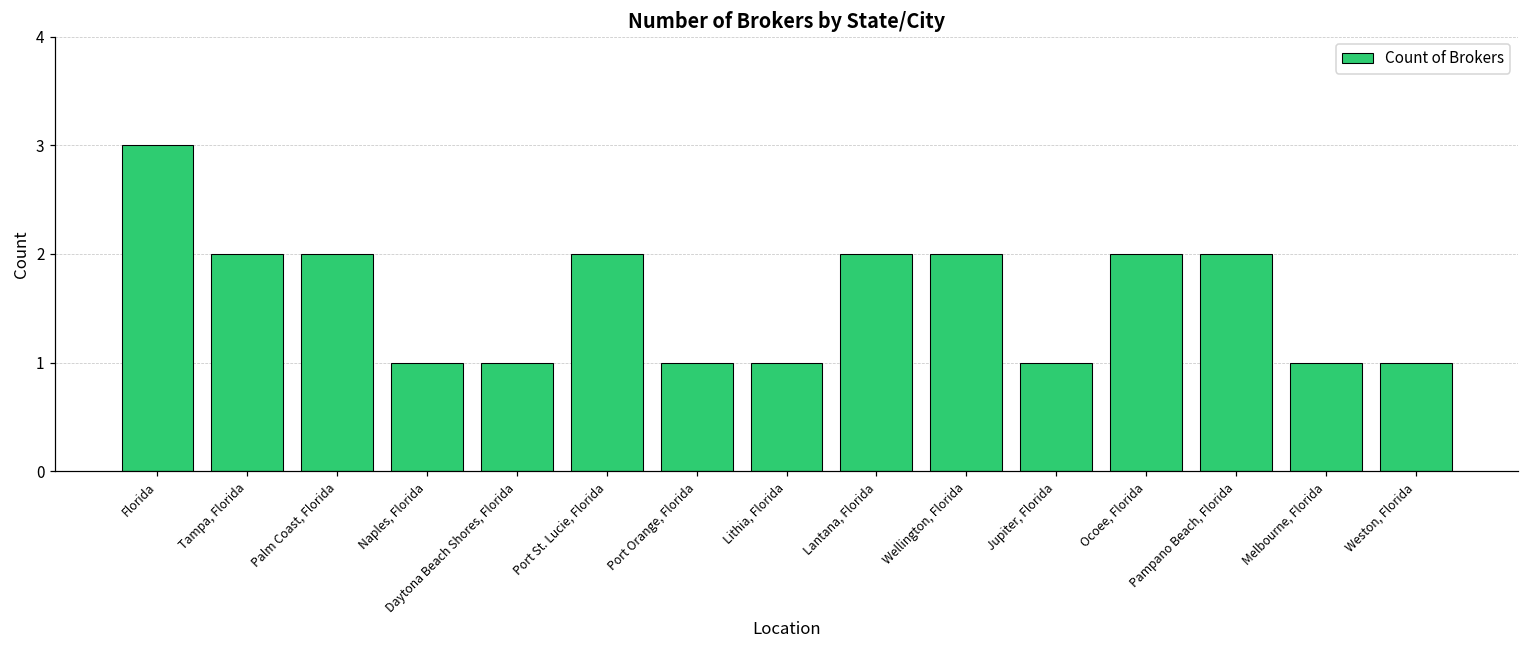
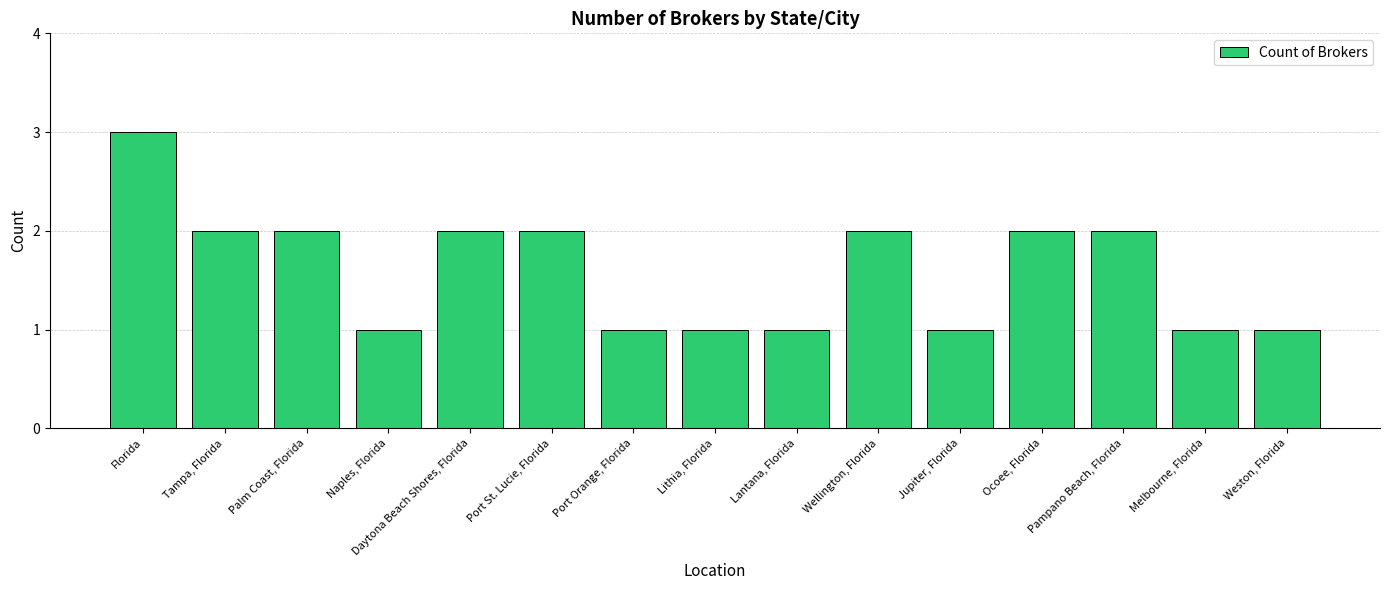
Daytona Beach Shores, Florida: 1 -> 2
Lantana, Florida: 2 -> 1
